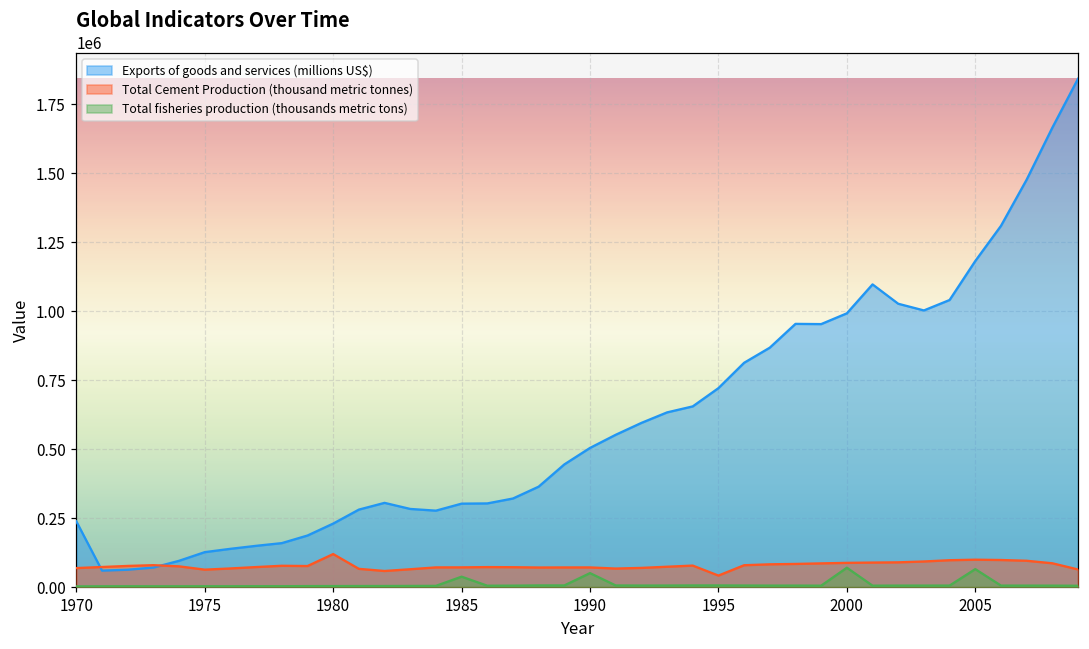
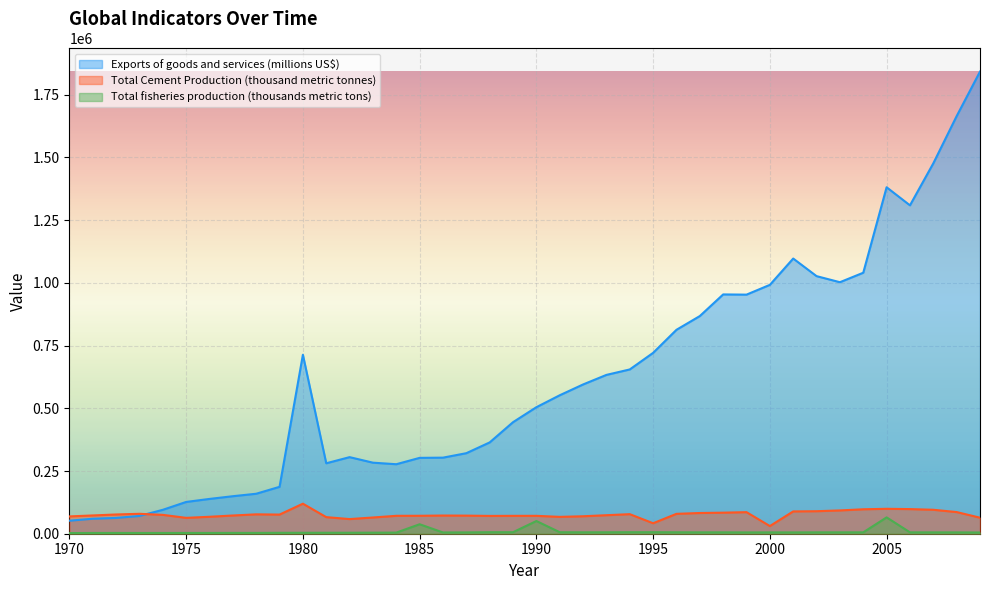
Exports of goods and services (millions US$), 1970: 240000 -> 50000
Exports of goods and services (millions US$), 1980: 230000 -> 710000
Total Cement Production (thousand metric tonnes), 2000: 90000 -> 30000
Total fisheries production (thousands metric tons), 2000: 70000 -> 10000
Exports of goods and services (millions US$), 2005: 1180000 -> 1380000
